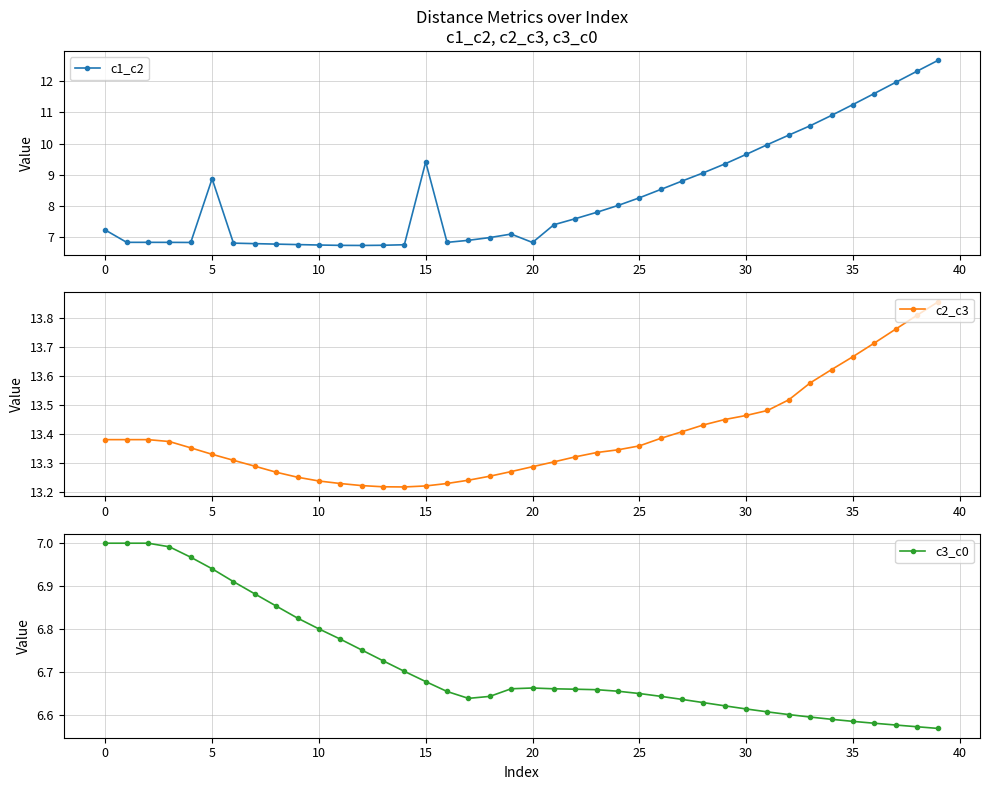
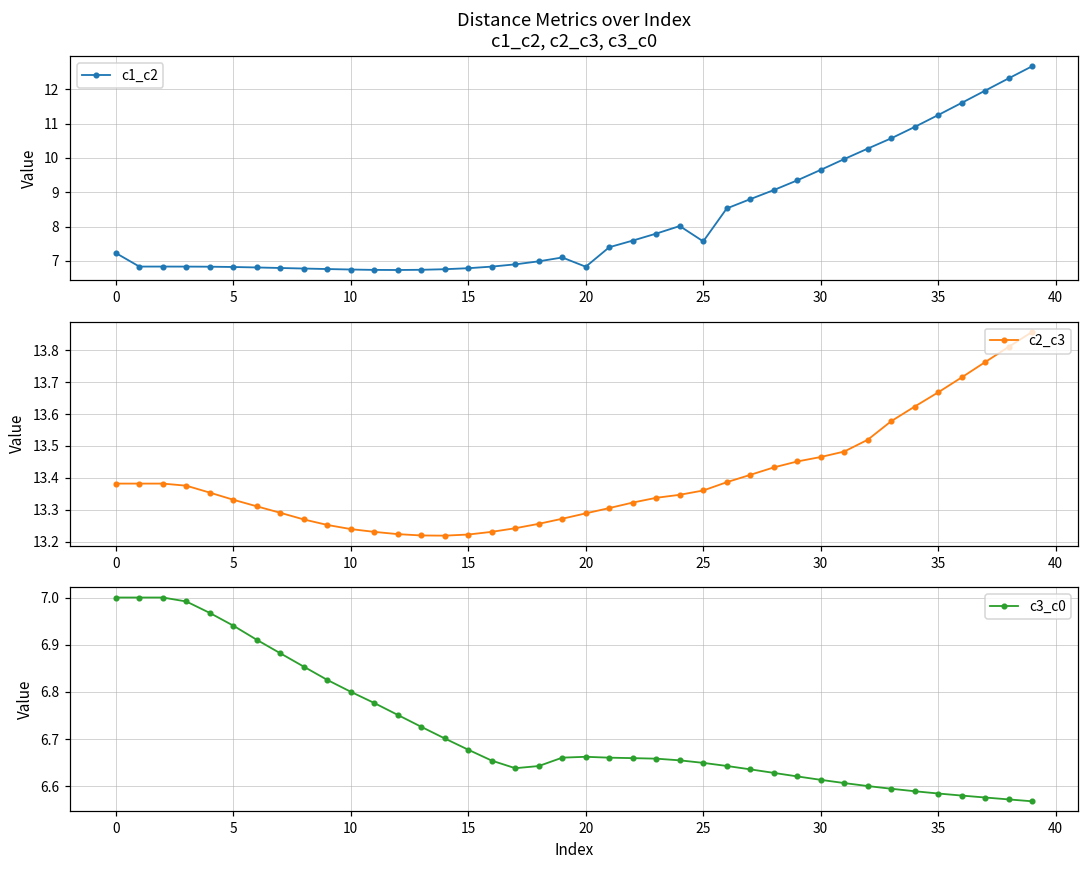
Distance Metrics over Index c1_c2, c2_c3, c3_c0, 5: 8.9 -> 6.8
Distance Metrics over Index c1_c2, c2_c3, c3_c0, 15: 9.4 -> 6.8
Distance Metrics over Index c1_c2, c2_c3, c3_c0, 25: 8.3 -> 7.6
